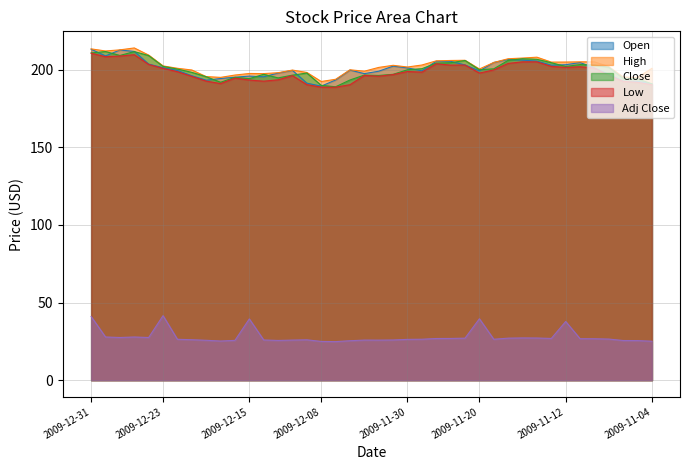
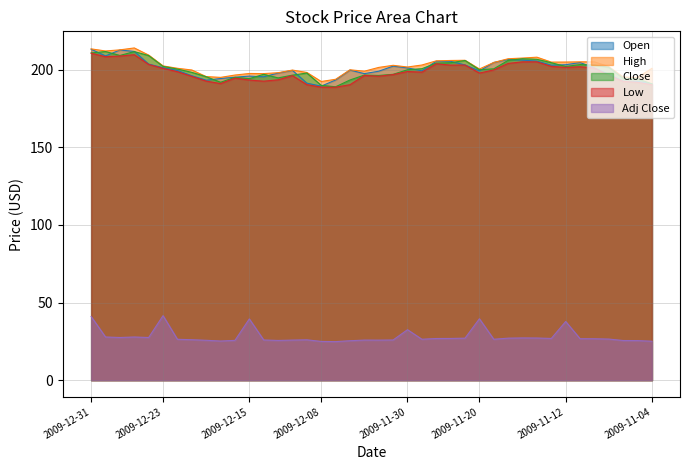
Adj Close, 2009-11-30: 26 -> 33
